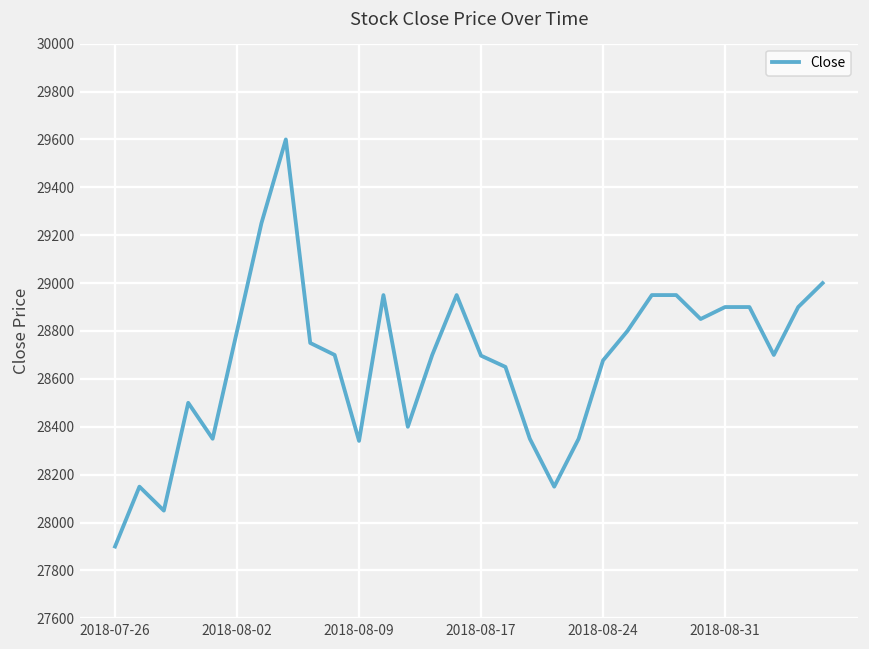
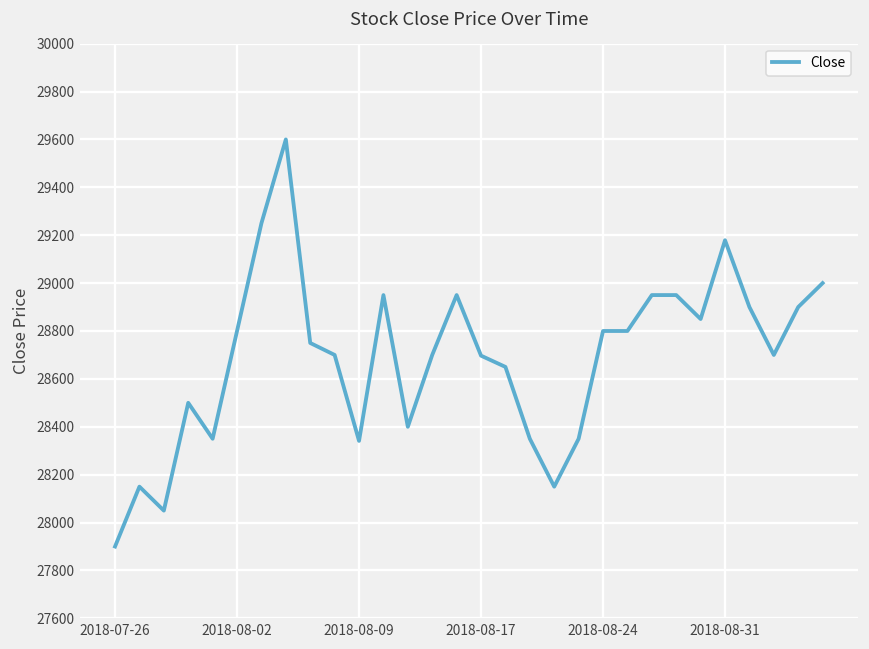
2018-08-24: 28680 -> 28800
2018-08-31: 28900 -> 29180
